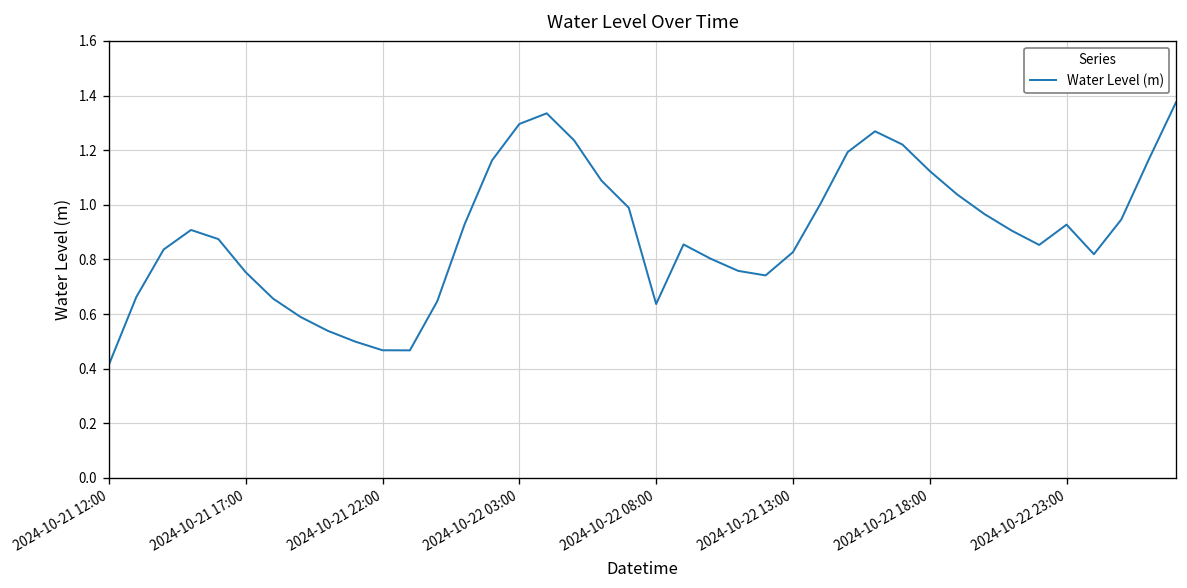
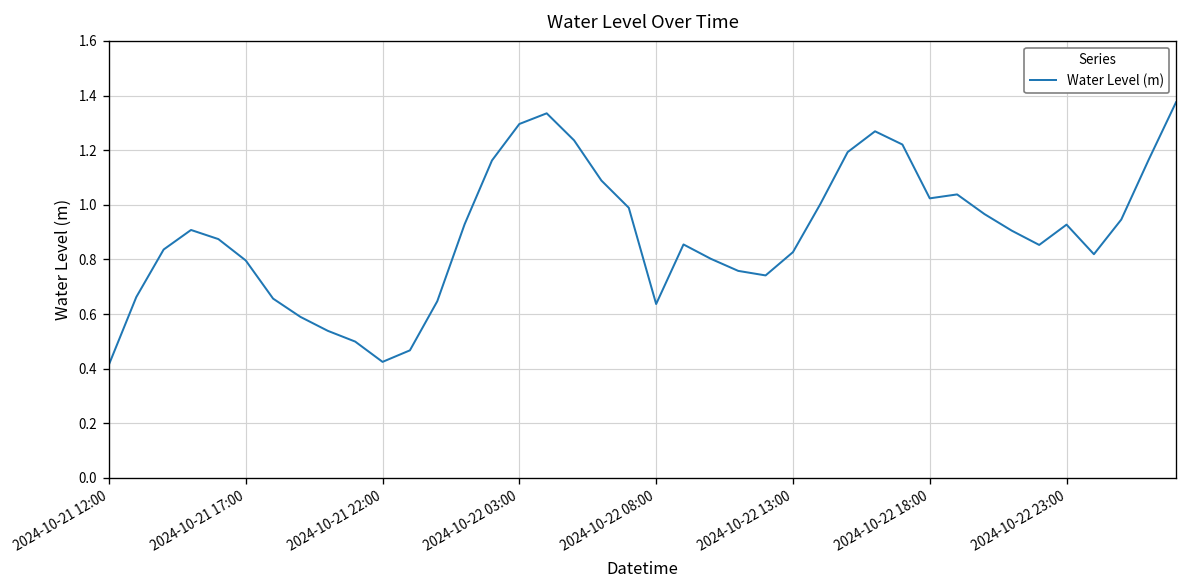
2024-10-21 17:00: 0.75 -> 0.80
2024-10-21 22:00: 0.47 -> 0.42
2024-10-22 18:00: 1.12 -> 1.02
